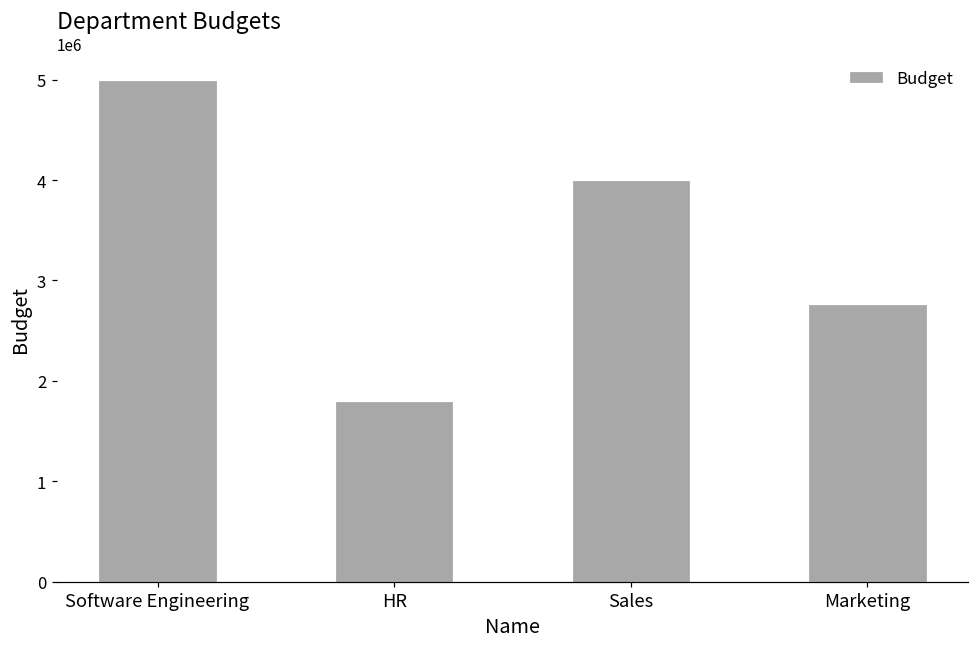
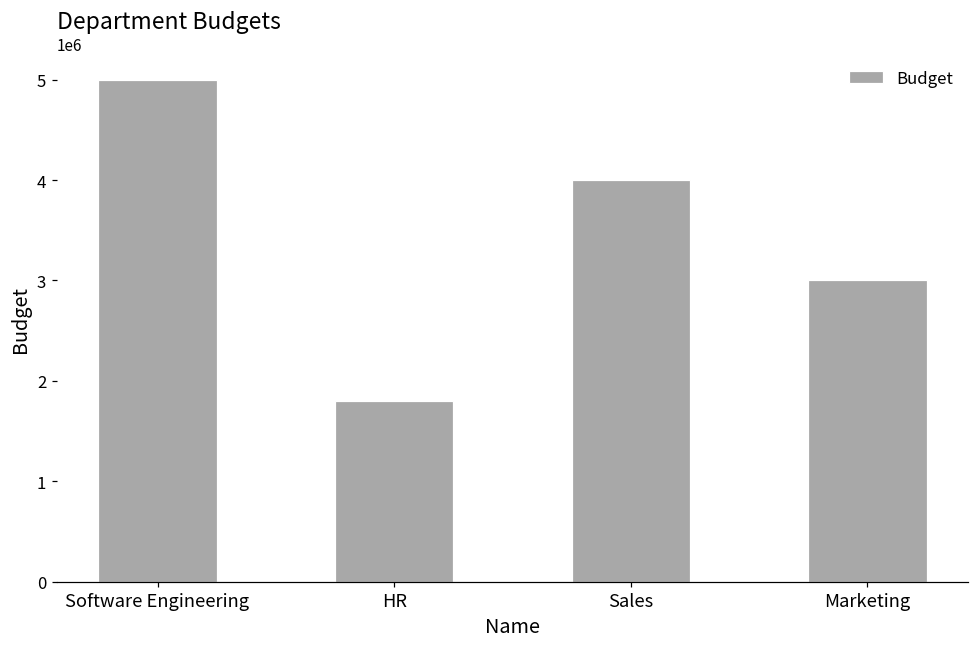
Marketing: 2800000 -> 3000000
